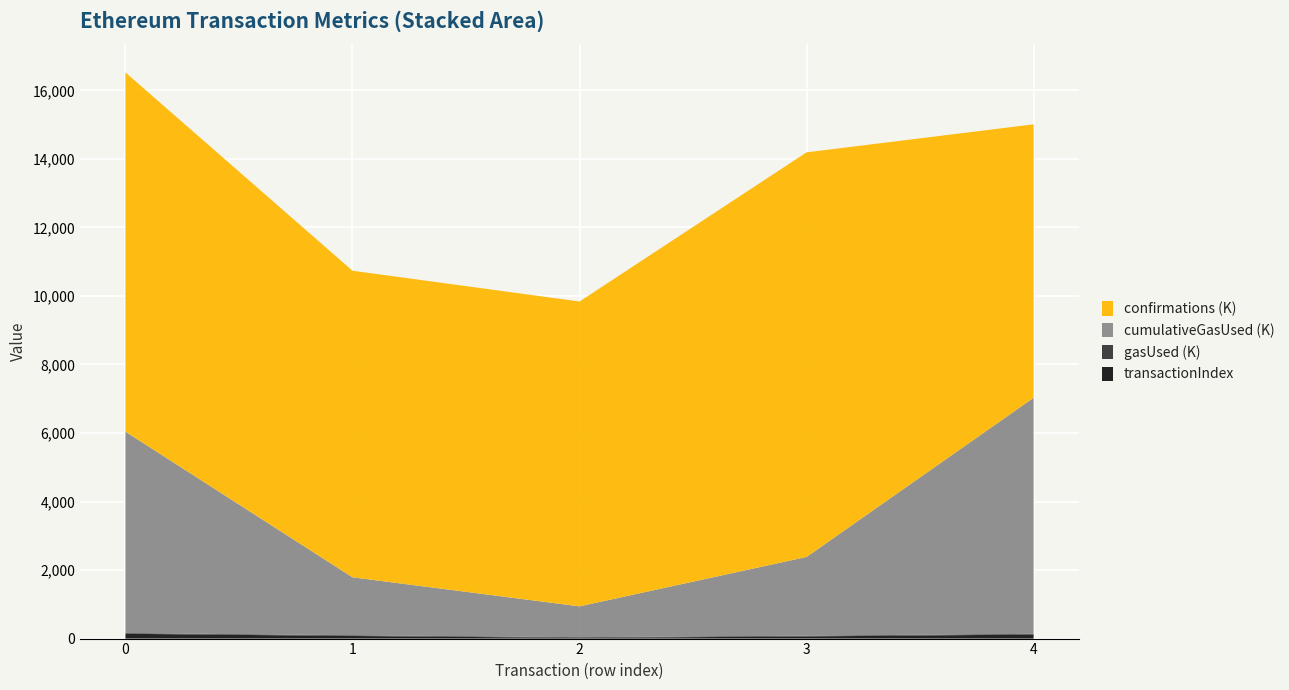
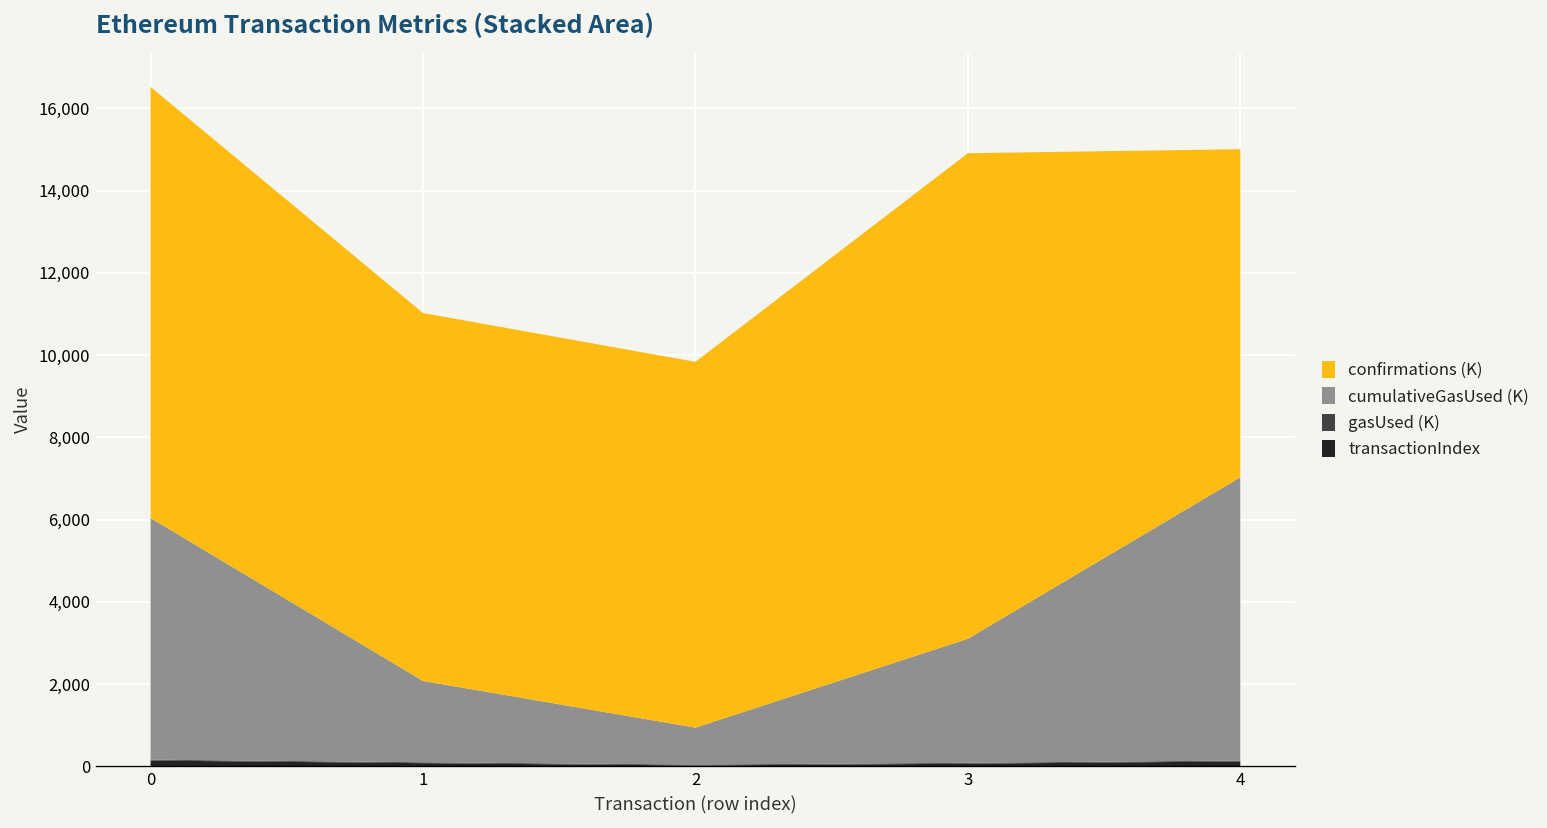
cumulativeGasUsed (K), 1: 1,700 -> 2,000
cumulativeGasUsed (K), 3: 2,300 -> 3,000
